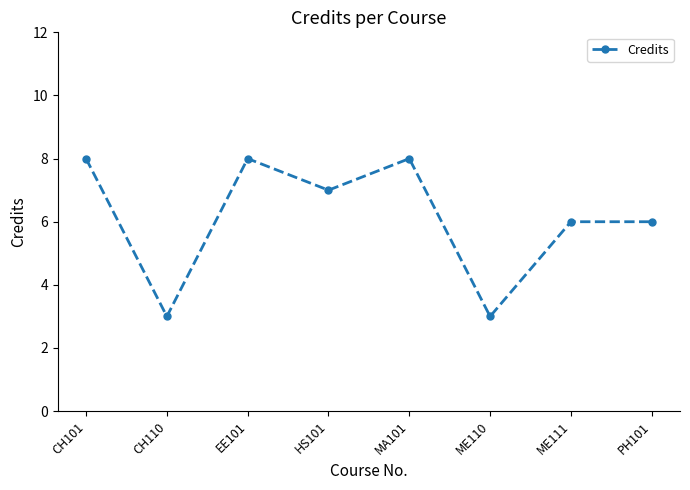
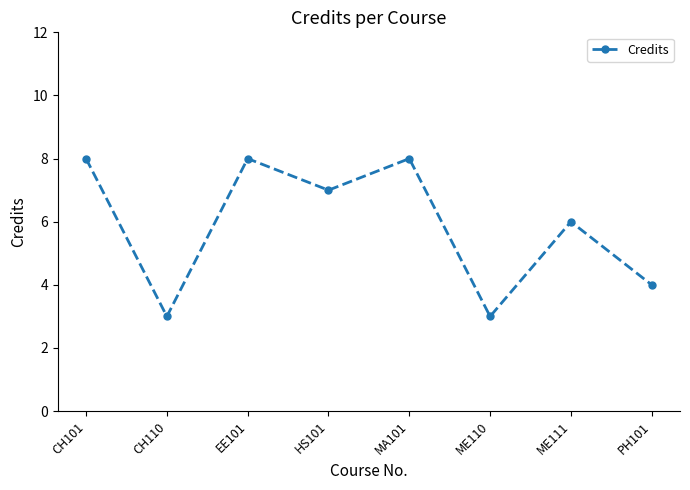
PH101: 6 -> 4
